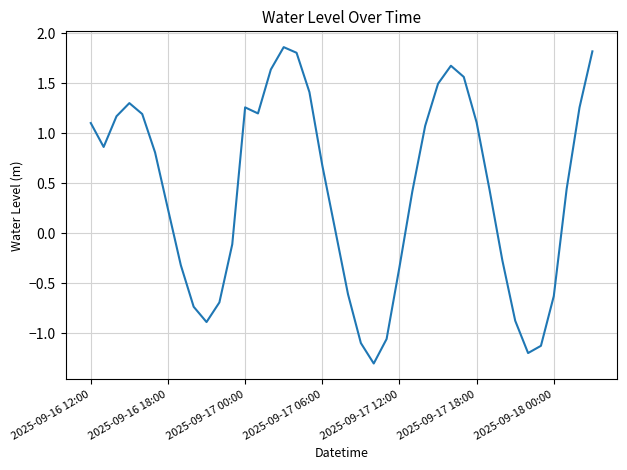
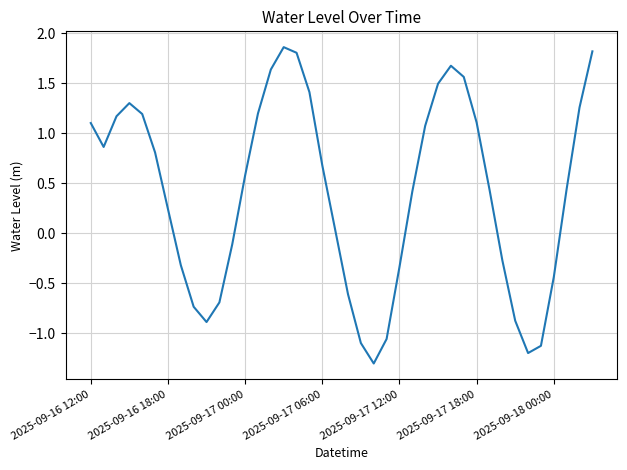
2025-09-17 00:00: 1.26 -> 0.58
2025-09-18 00:00: -0.63 -> -0.44
